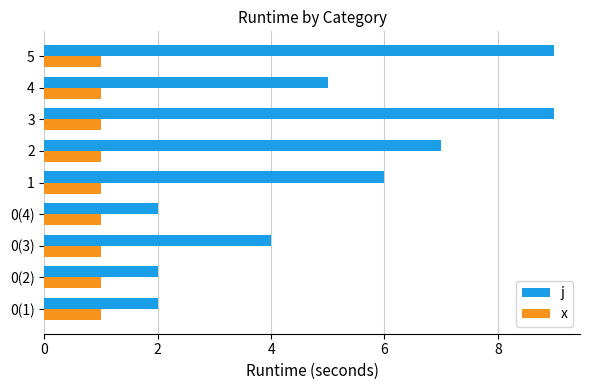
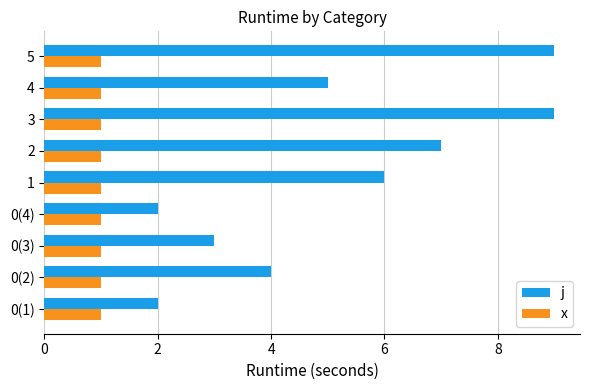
j, 0(3): 4 -> 3
j, 0(2): 2 -> 4
